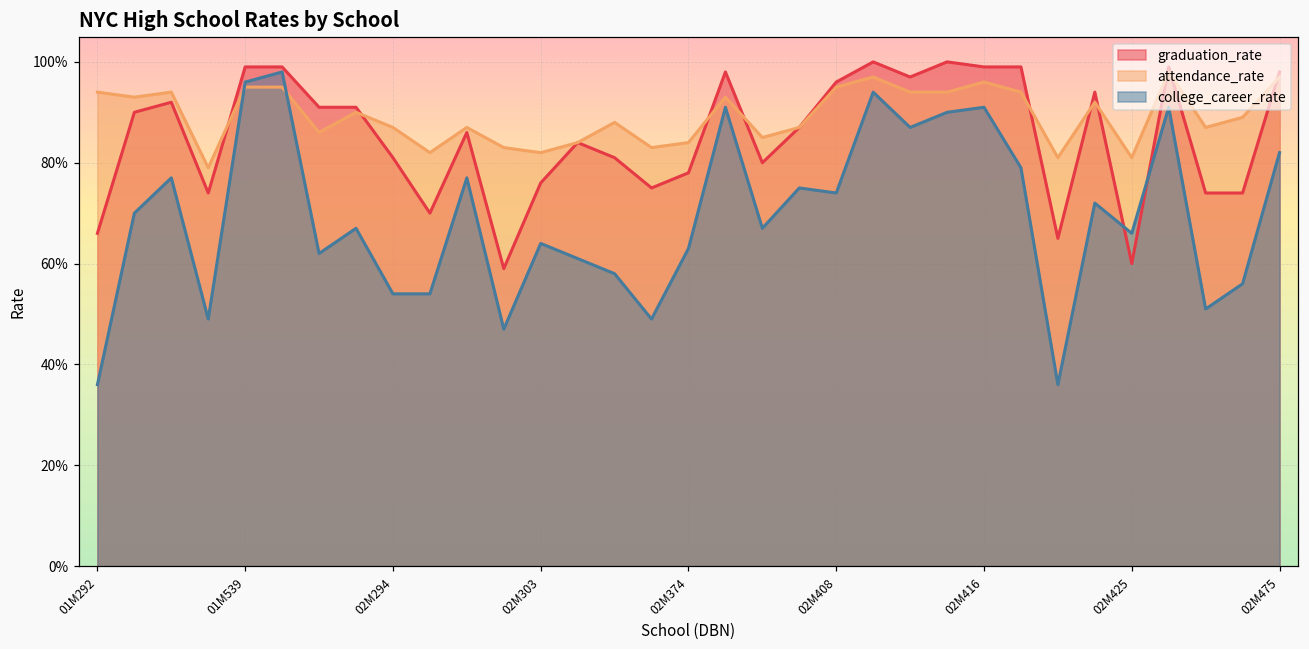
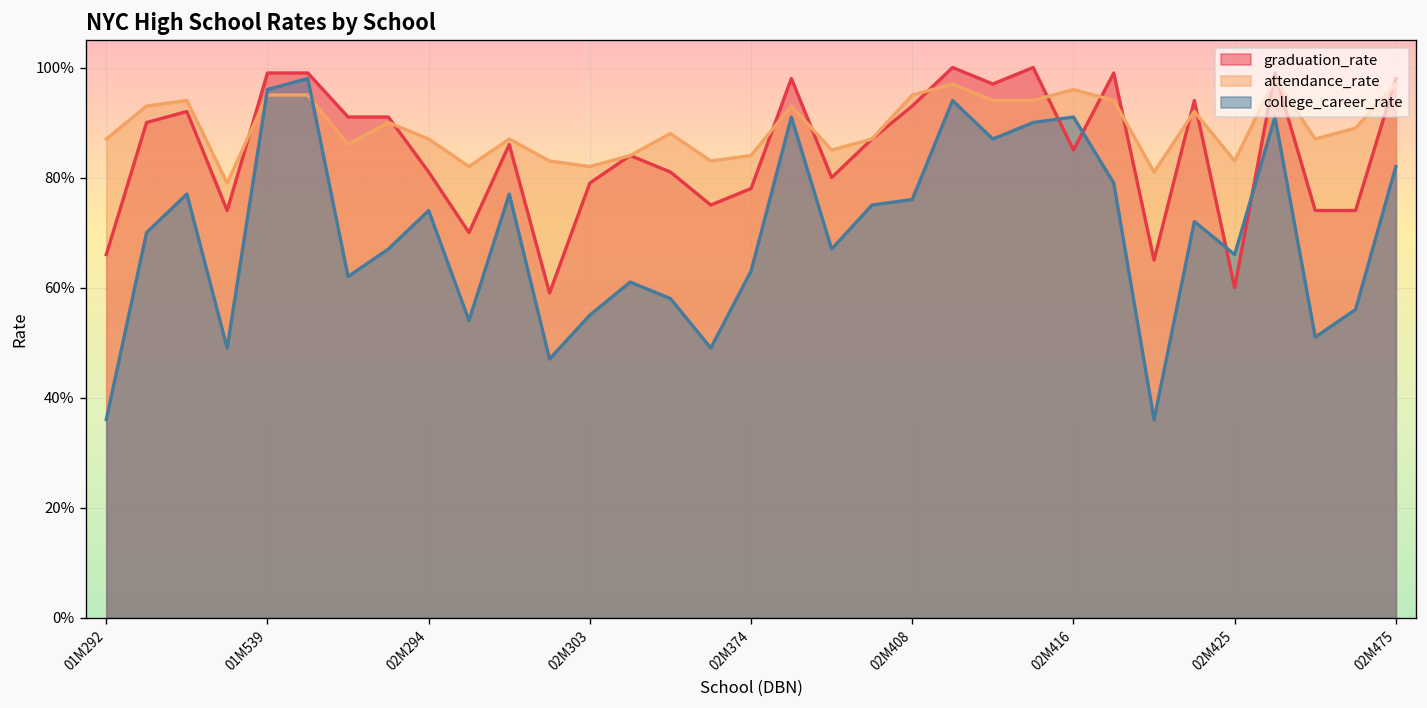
attendance_rate, 01M292: 94% -> 87%
college_career_rate, 02M294: 54% -> 74%
graduation_rate, 02M303: 76% -> 79%
college_career_rate, 02M303: 64% -> 55%
graduation_rate, 02M408: 96% -> 93%
college_career_rate, 02M408: 74% -> 76%
graduation_rate, 02M416: 99% -> 85%
attendance_rate, 02M425: 81% -> 83%
